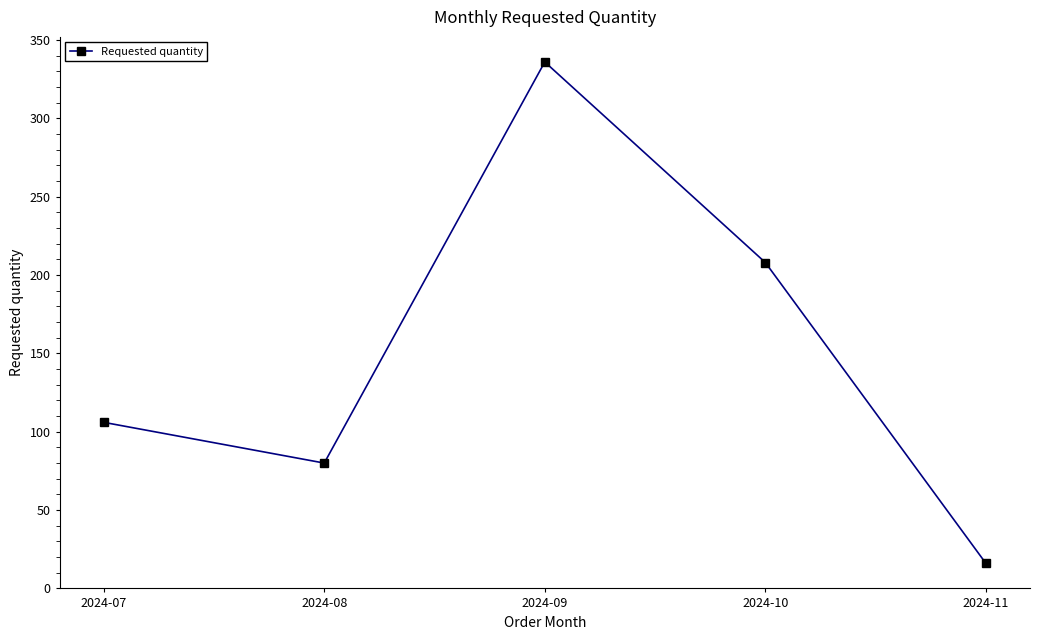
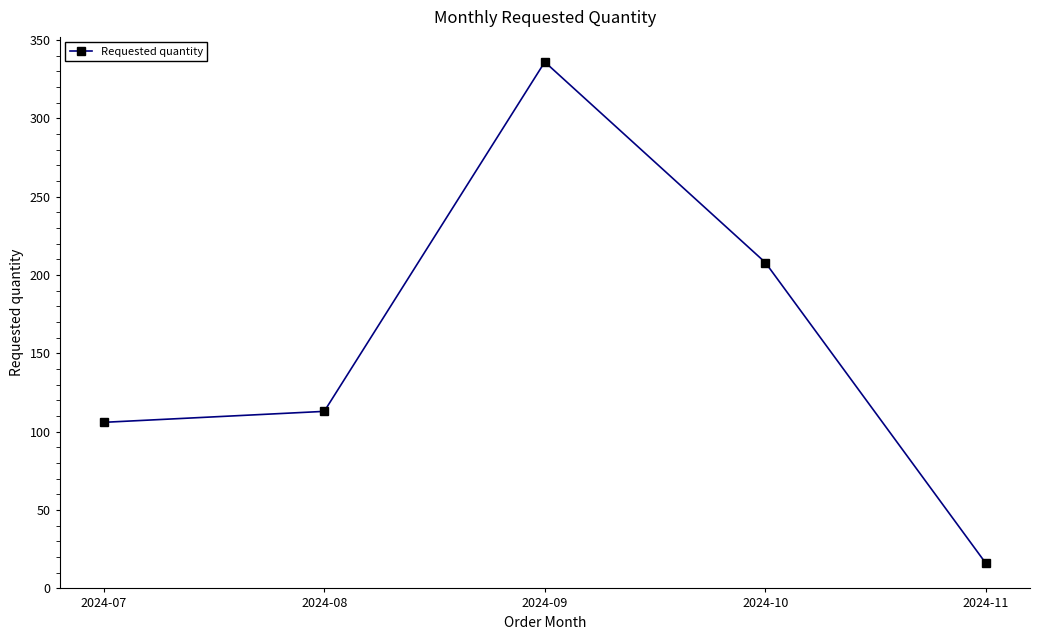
2024-08: 80 -> 113
